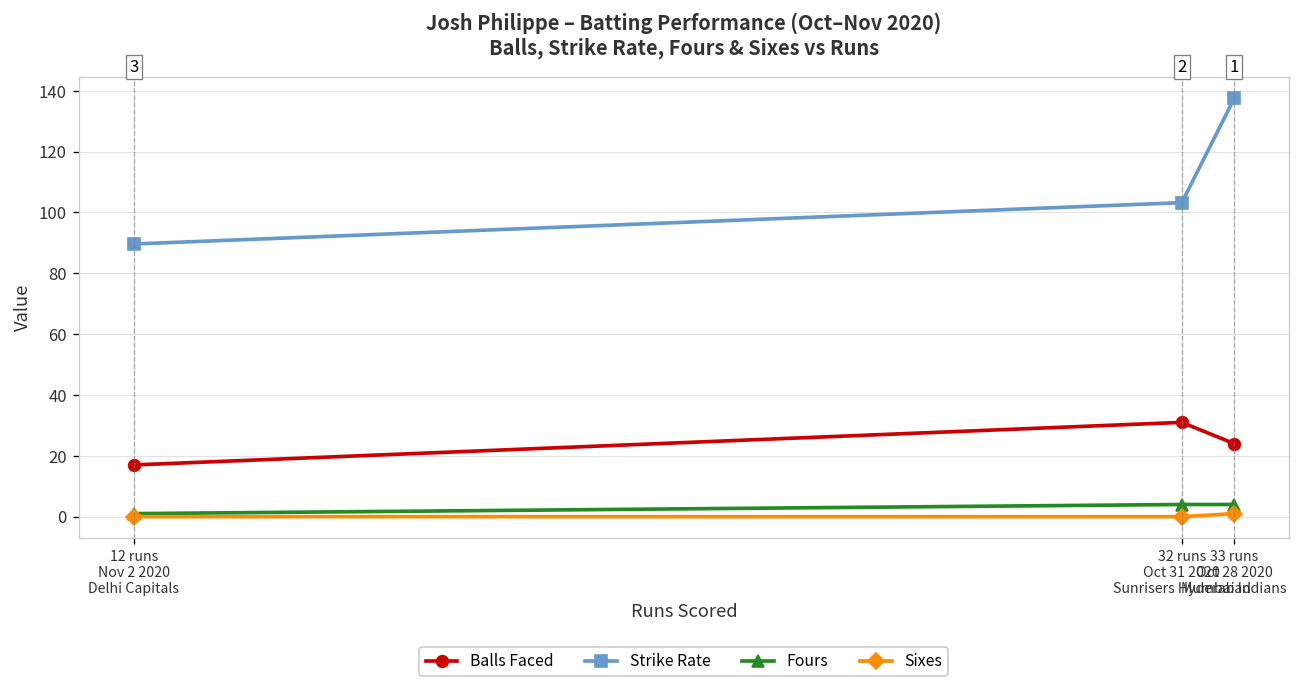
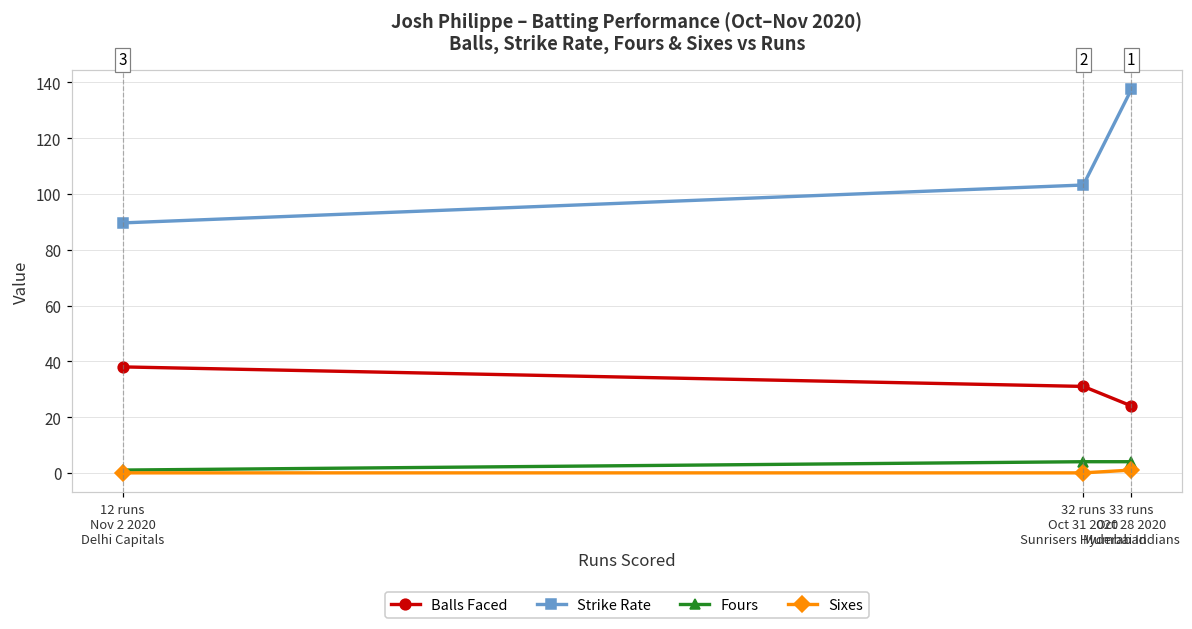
Balls Faced, 12 runs Nov 2 2020 Delhi Capitals: 17 -> 38
